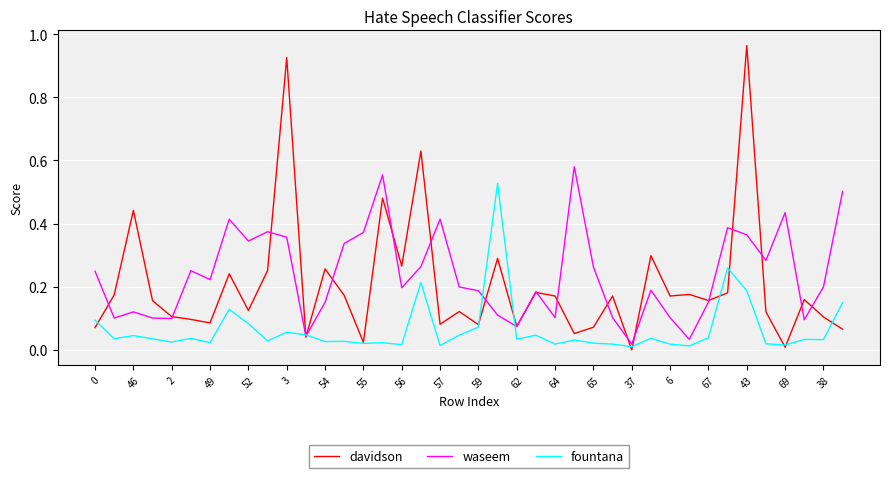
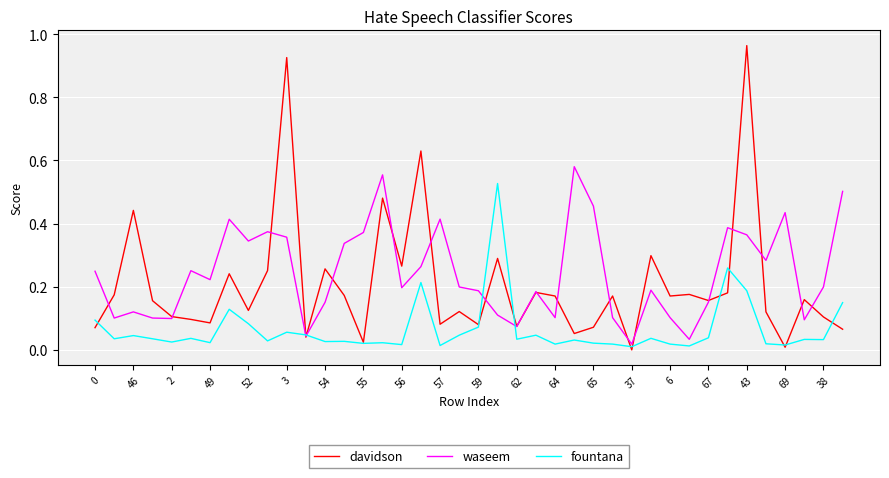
waseem, 65: 0.26 -> 0.46
